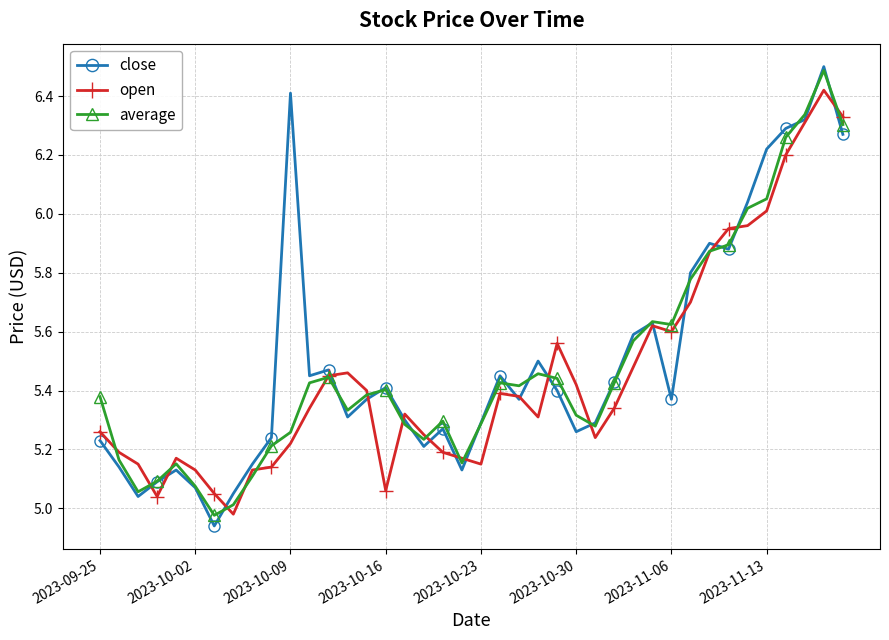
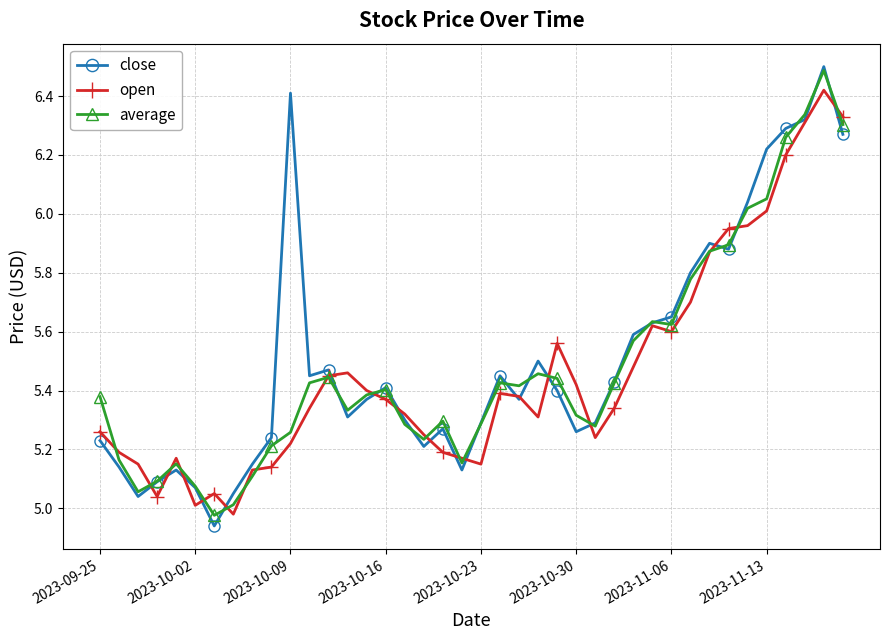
open, 2023-10-02: 5.13 -> 5.01
open, 2023-10-16: 5.06 -> 5.37
close, 2023-11-06: 5.37 -> 5.65
